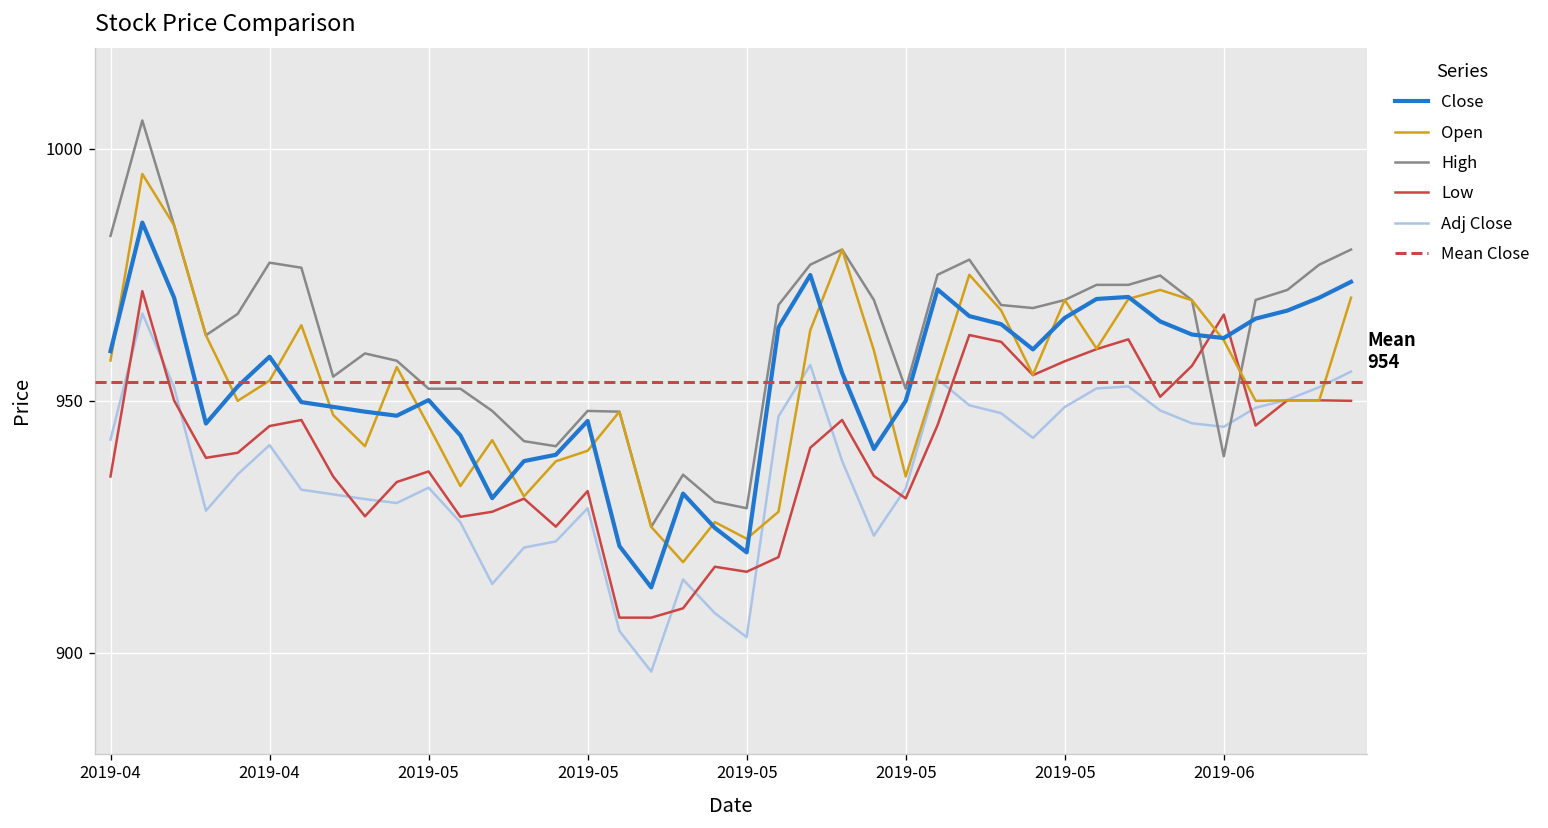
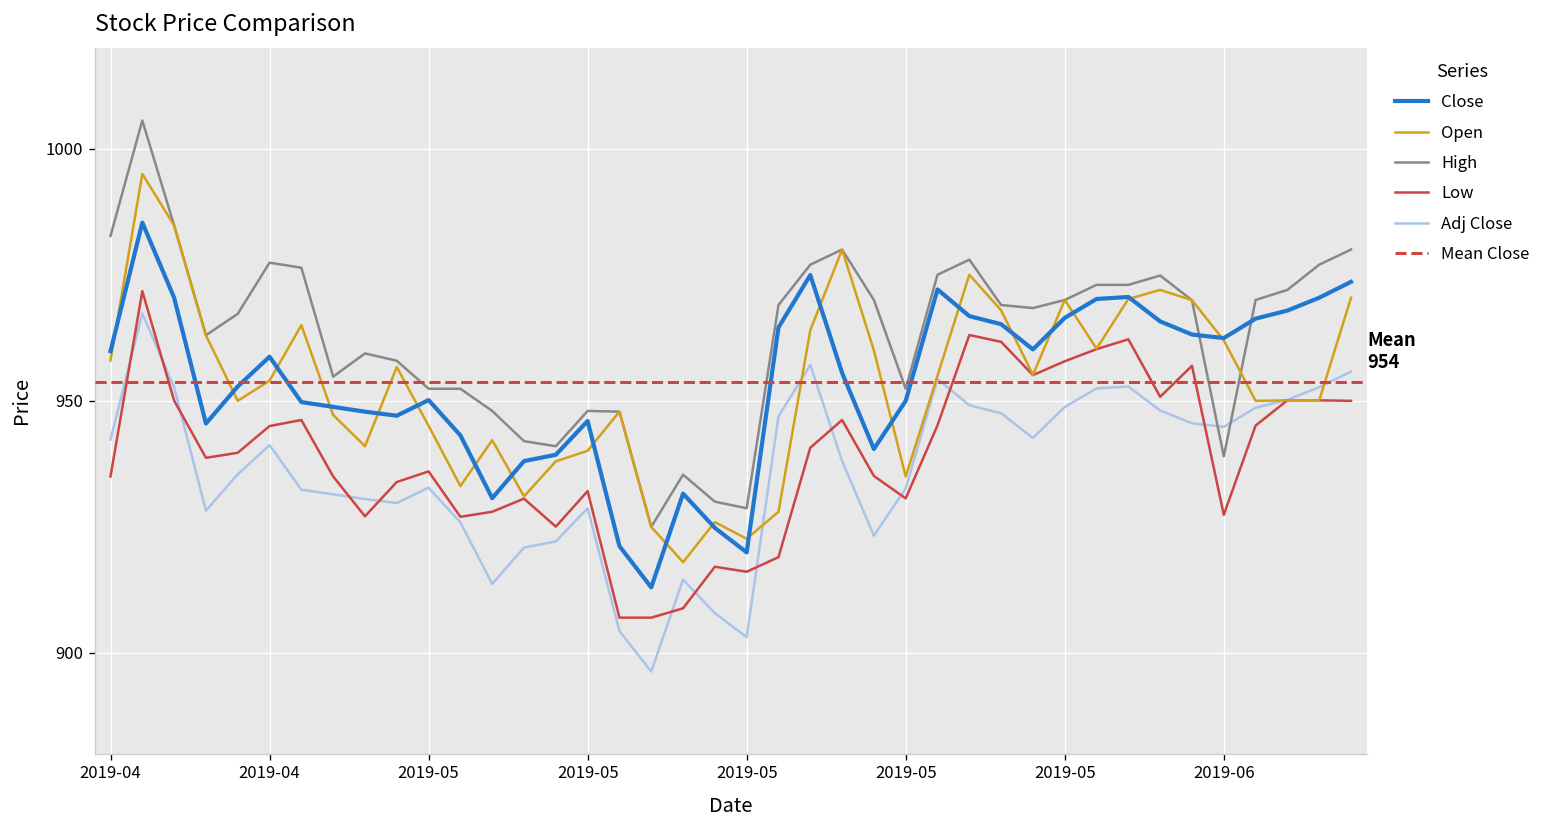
Low, 2019-06: 967 -> 927
